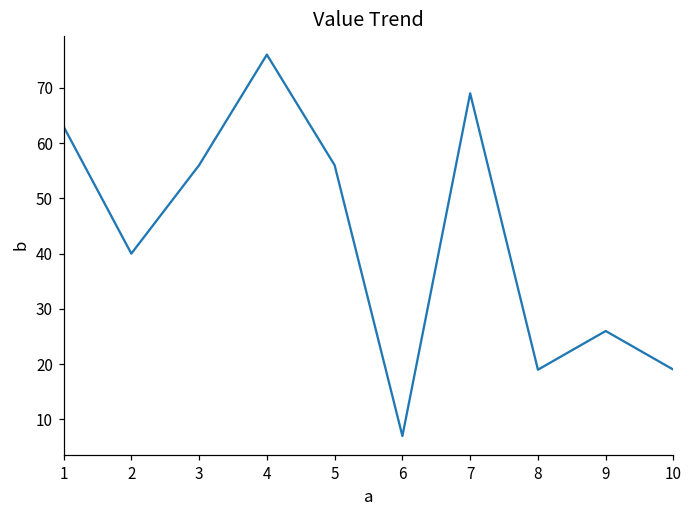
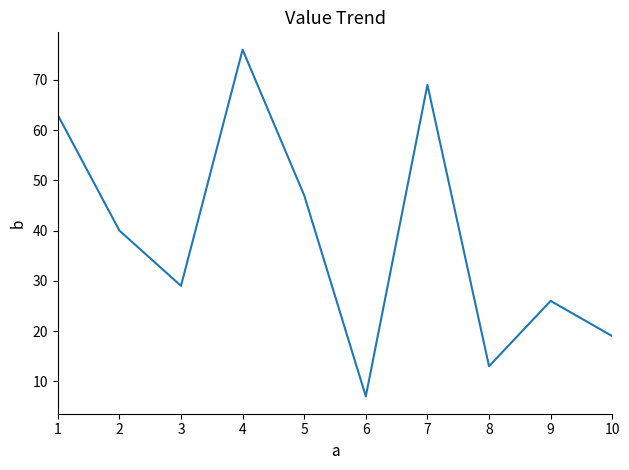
3: 56 -> 29
5: 56 -> 47
8: 19 -> 13
